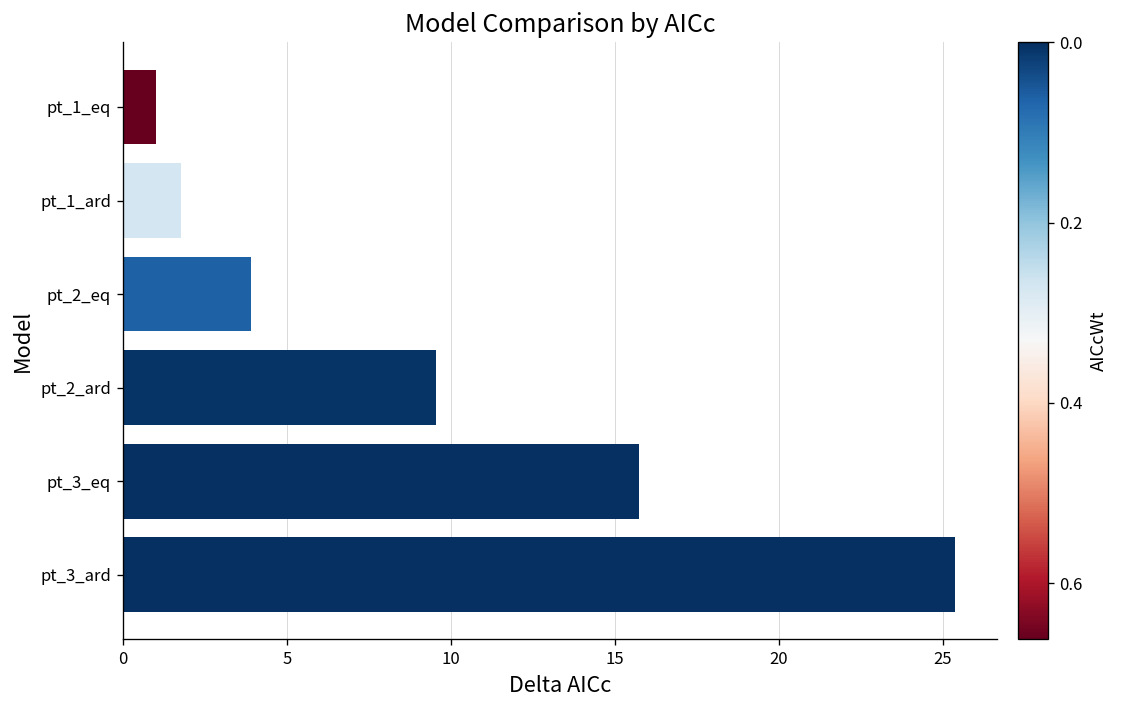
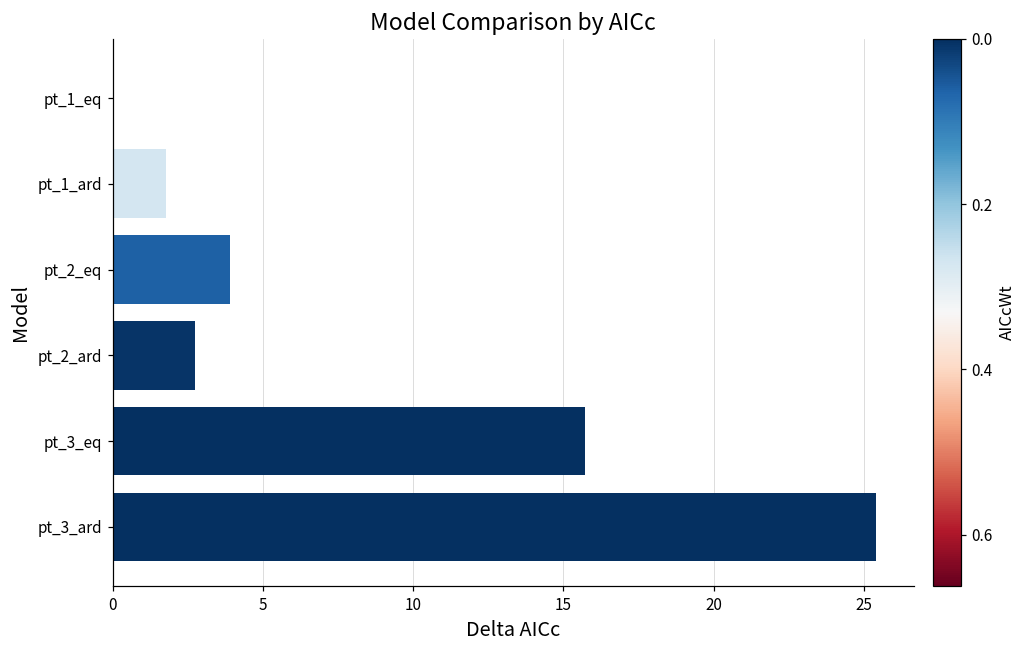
pt_1_eq: 1 -> 0
pt_2_ard: 9.6 -> 2.7
